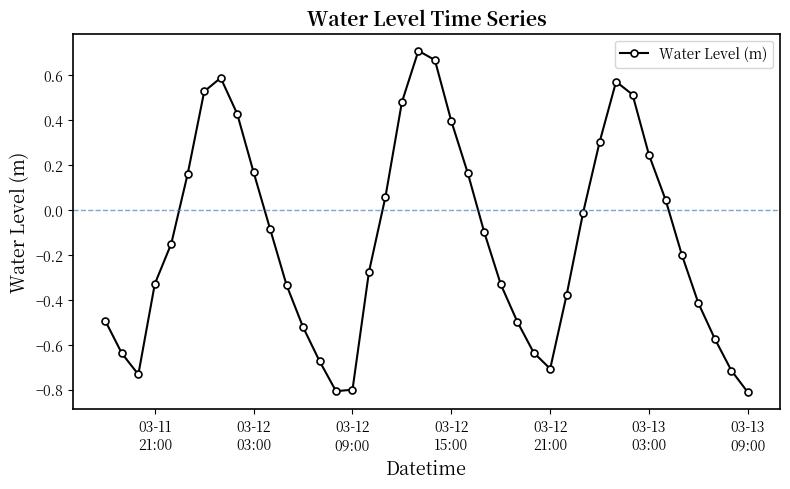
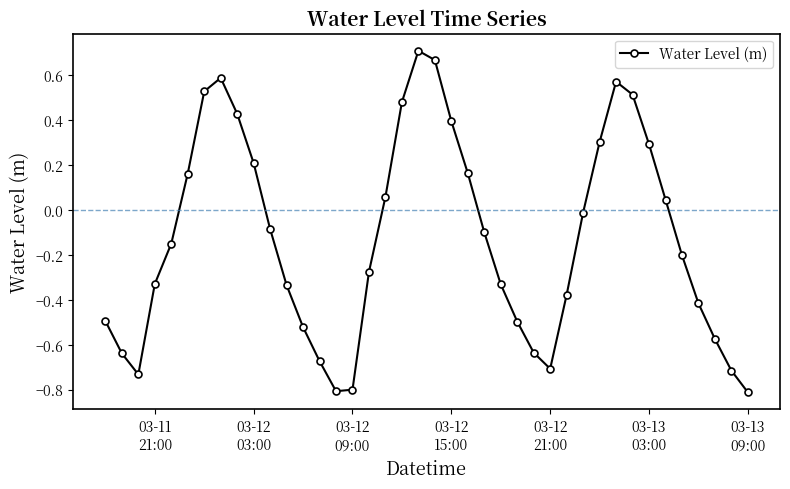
03-12 03:00: 0.17 -> 0.21
03-13 03:00: 0.24 -> 0.29
